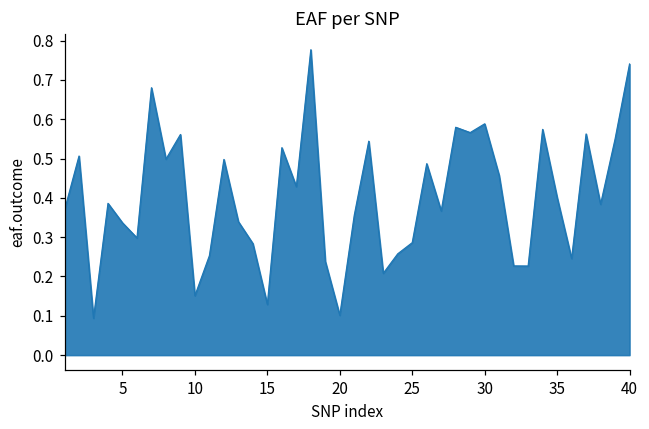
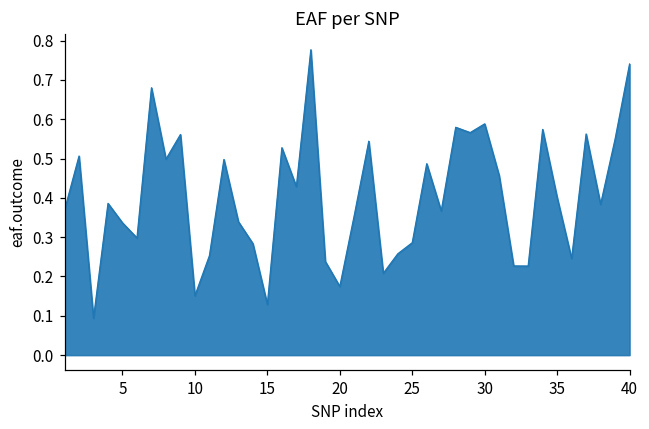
20: 0.10 -> 0.17
